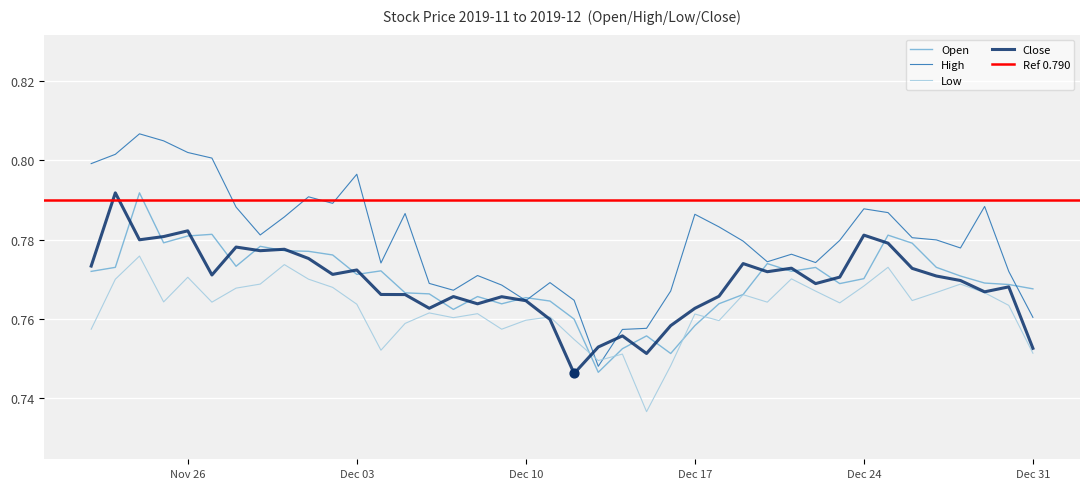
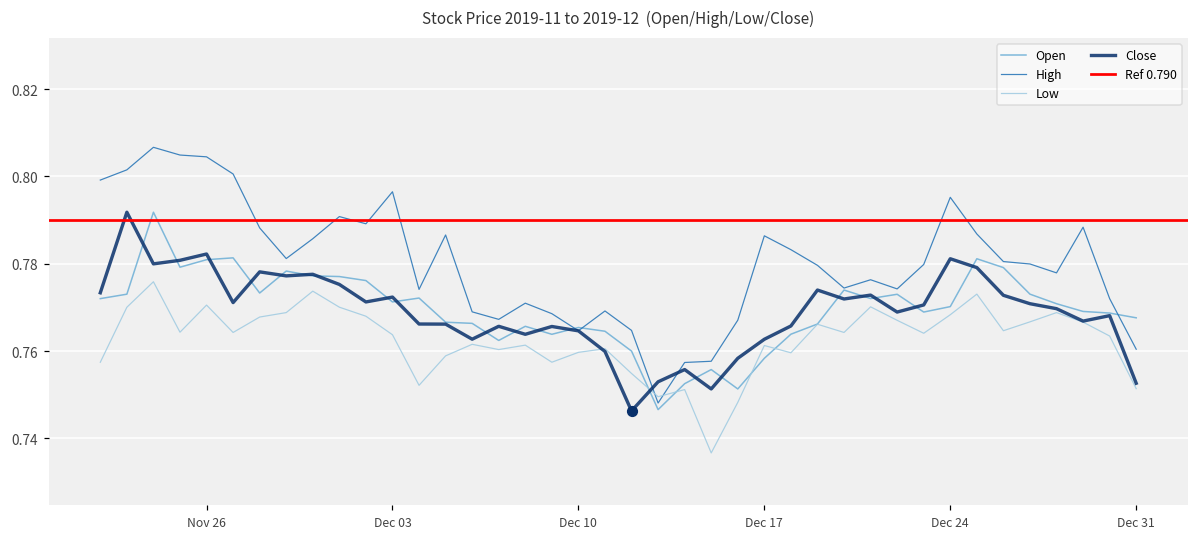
High, Nov 26: 0.802 -> 0.805
High, Dec 24: 0.788 -> 0.795
